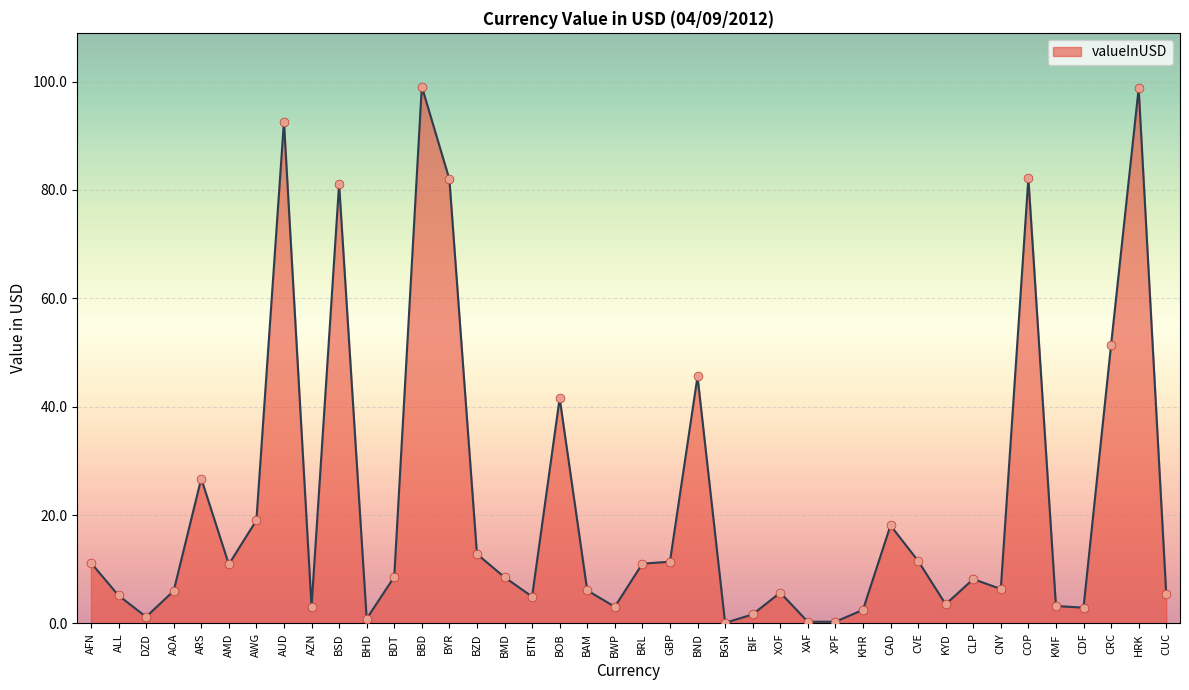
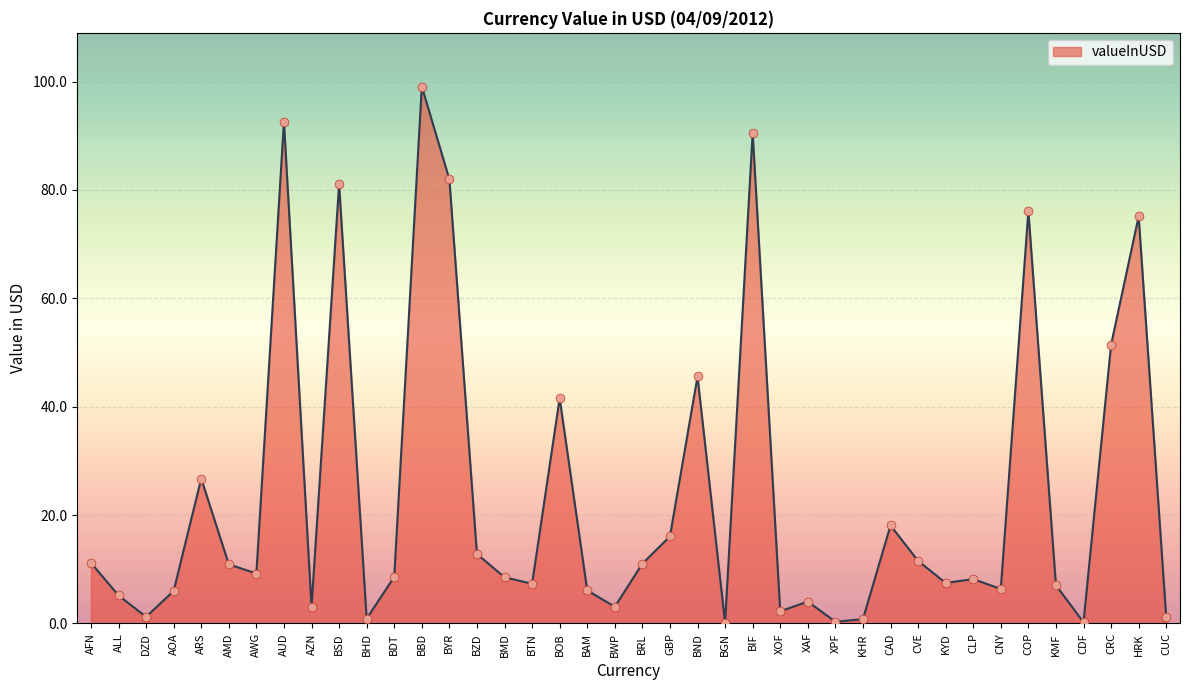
AWG: 19 -> 9
BTN: 5 -> 7
GBP: 11 -> 16
BIF: 2 -> 91
XOF: 6 -> 2
XAF: 0 -> 4
KHR: 3 -> 1
KYD: 4 -> 7
COP: 82 -> 76
KMF: 3 -> 7
CDF: 3 -> 0
HRK: 99 -> 75
CUC: 5 -> 1
